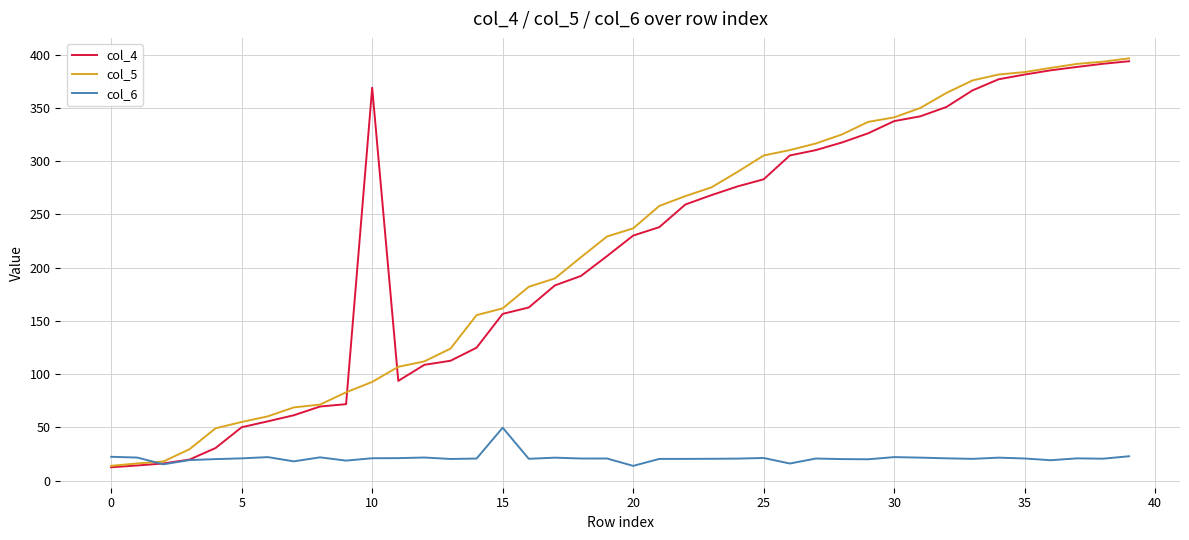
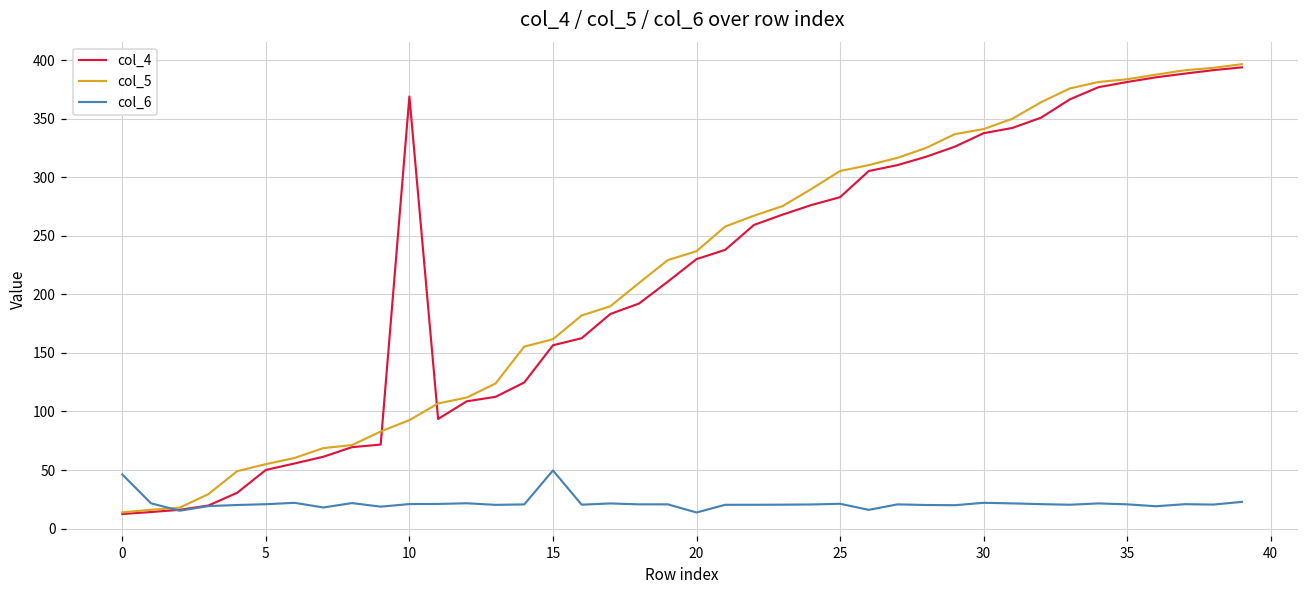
col_6, 0: 22 -> 46
